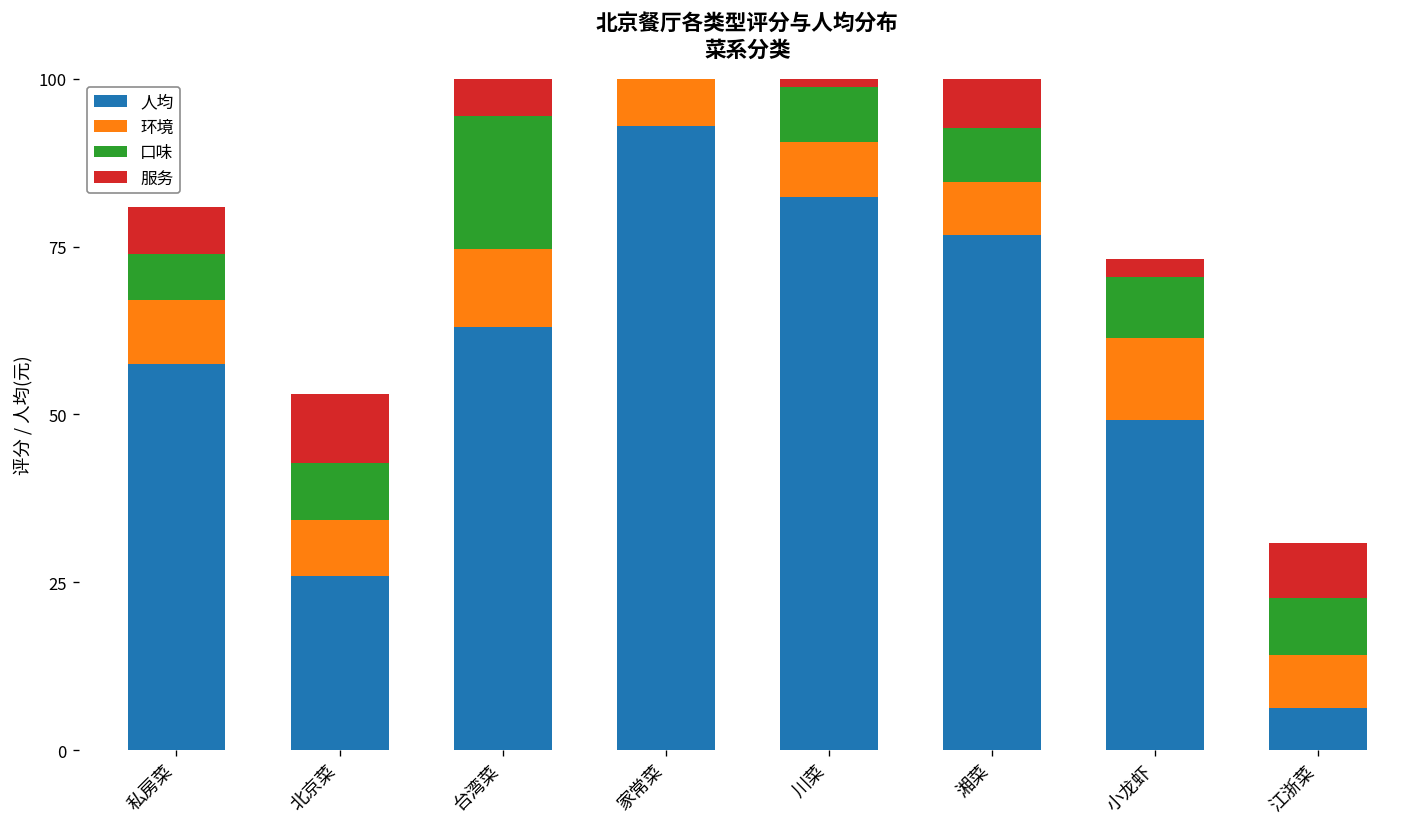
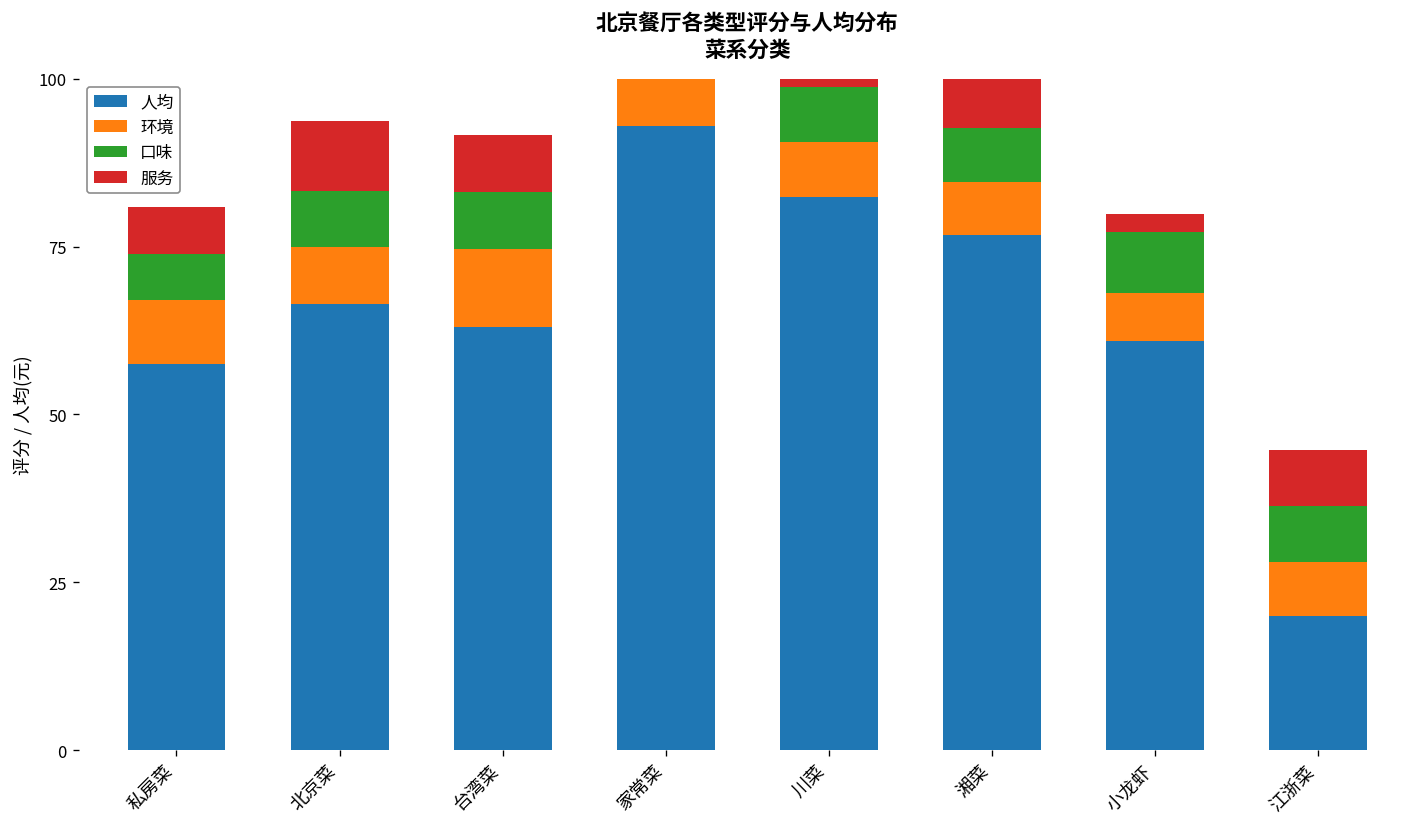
人均, 北京菜: 26 -> 67
口味, 台湾菜: 20 -> 9
人均, 小龙虾: 49 -> 61
环境, 小龙虾: 12 -> 7
人均, 江浙菜: 6 -> 20
